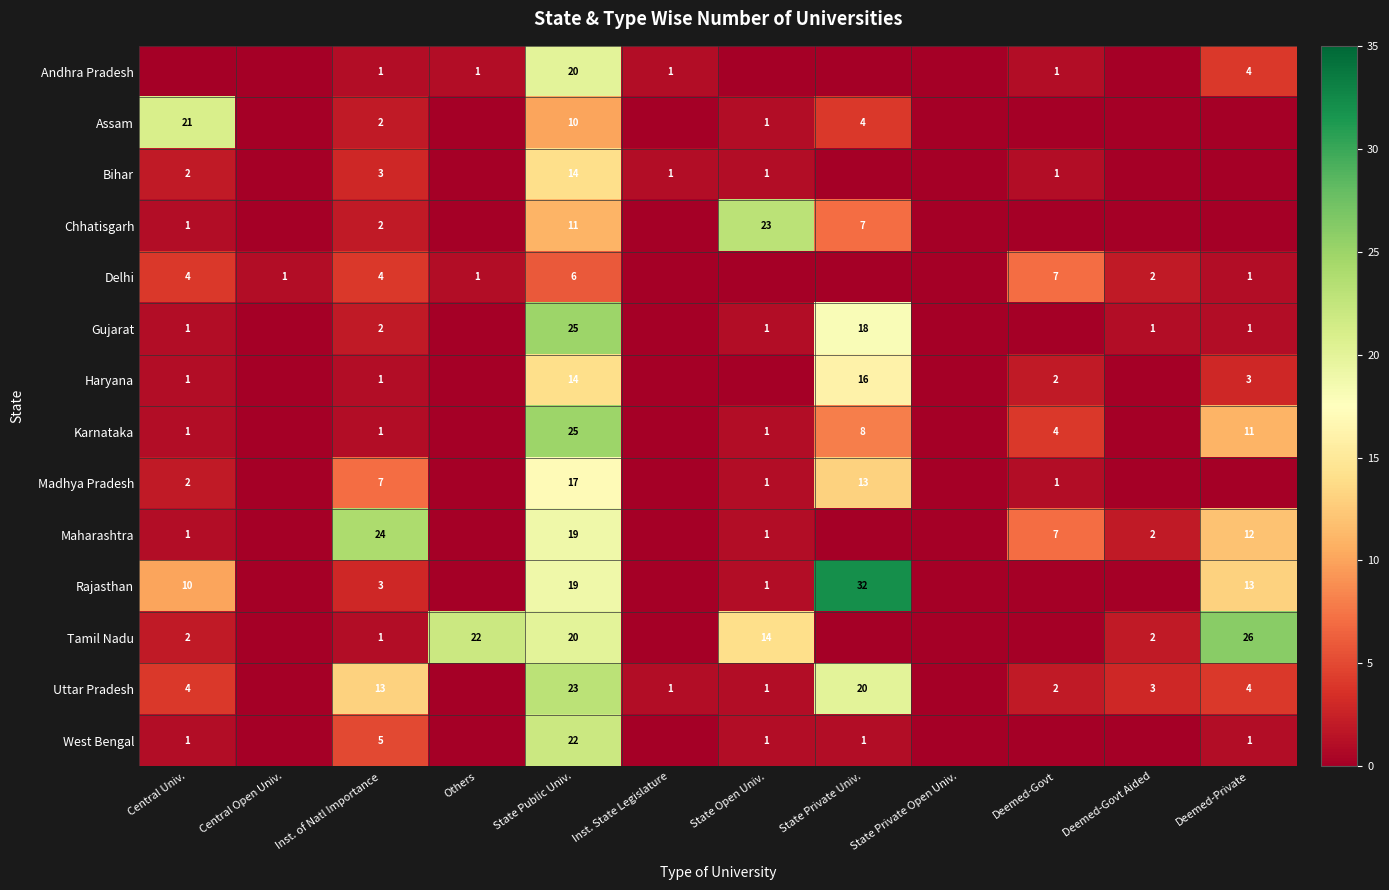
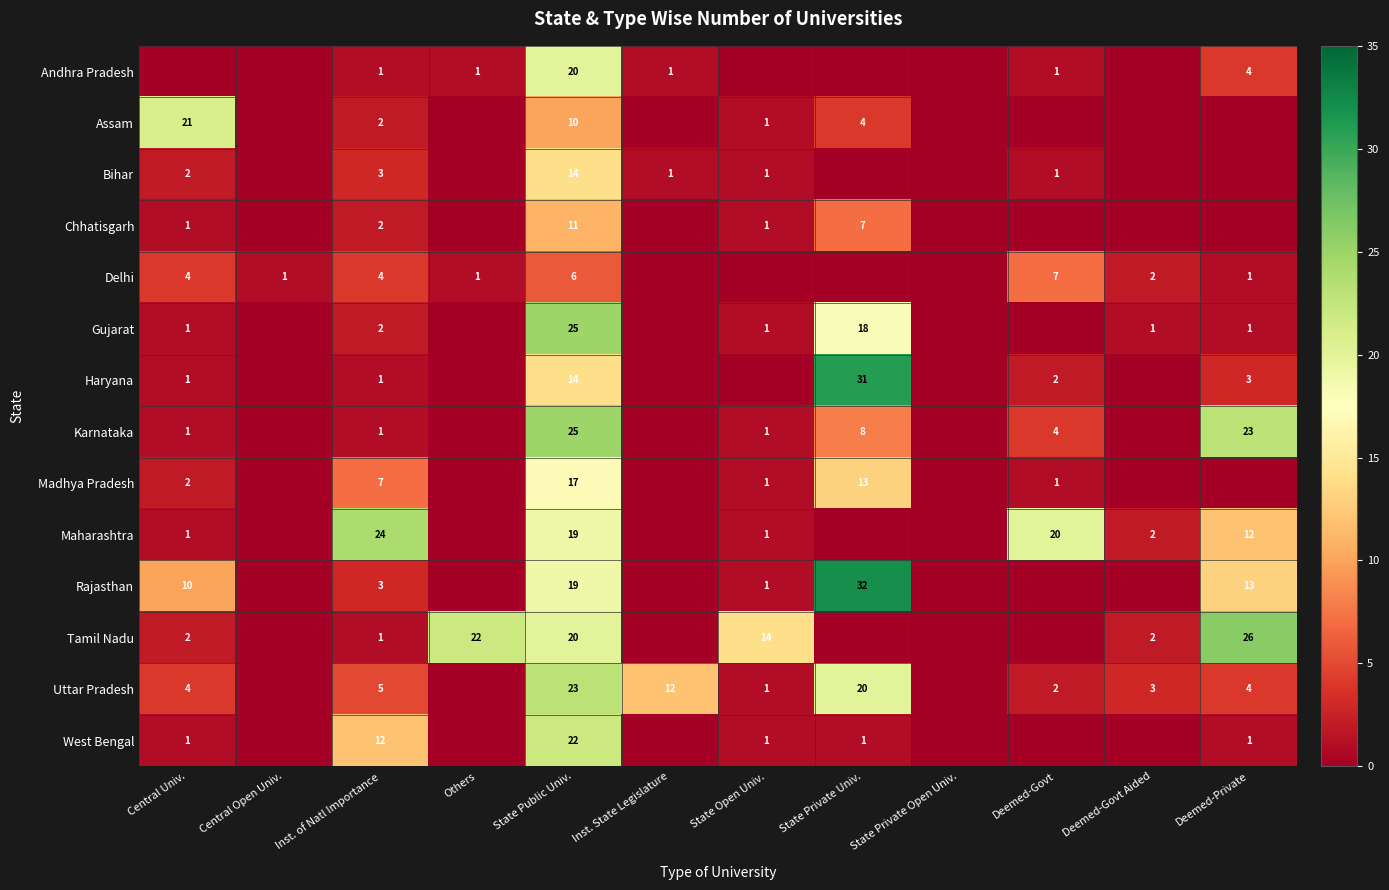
Chhatisgarh, State Open Univ.: 23 -> 1
Haryana, State Private Univ.: 16 -> 31
Karnataka, Deemed-Private: 11 -> 23
Maharashtra, Deemed-Govt: 7 -> 20
Uttar Pradesh, Inst. of Natl Importance: 13 -> 5
Uttar Pradesh, Inst. State Legislature: 1 -> 12
West Bengal, Inst. of Natl Importance: 5 -> 12
